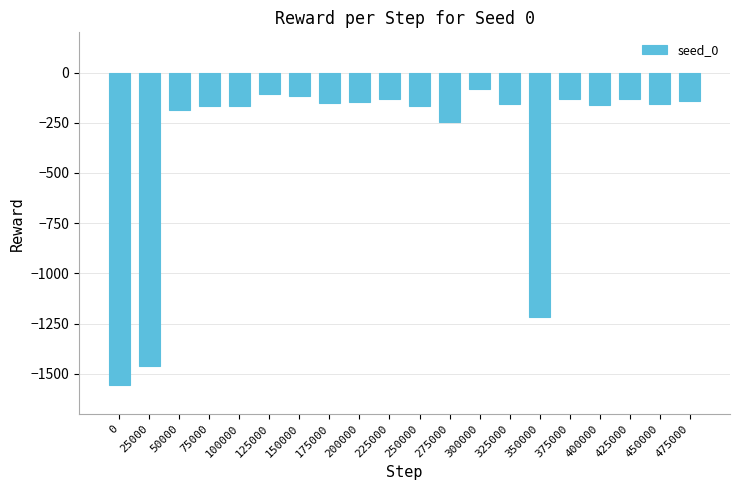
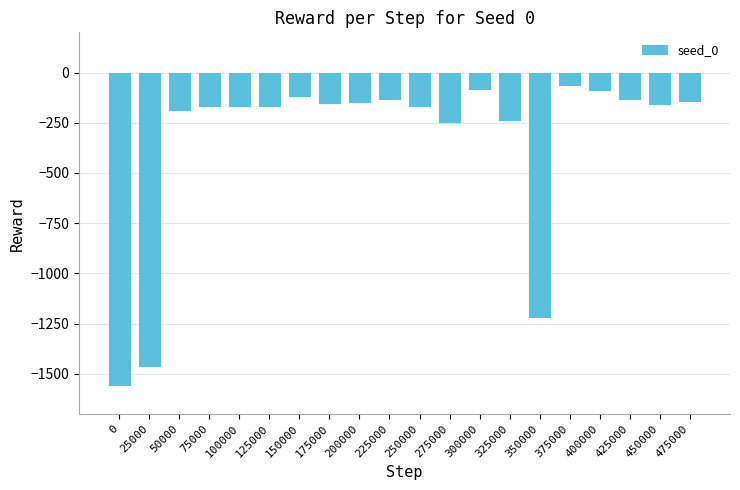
125000: -110 -> -170
325000: -160 -> -240
375000: -130 -> -60
400000: -160 -> -90
